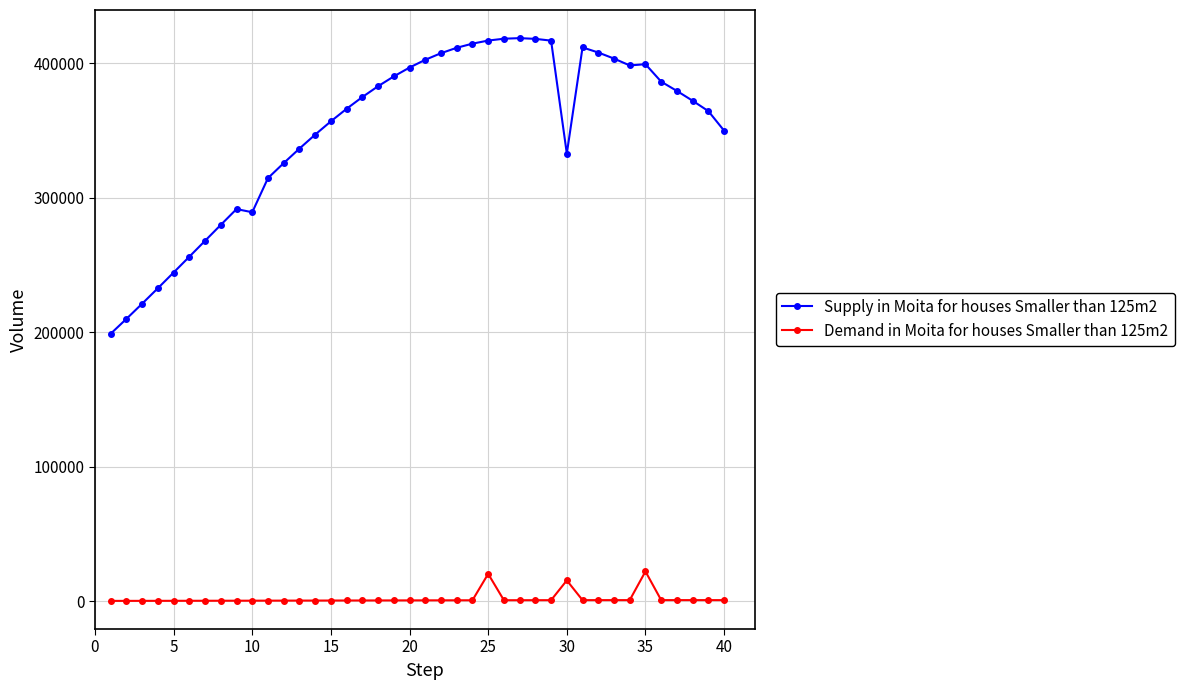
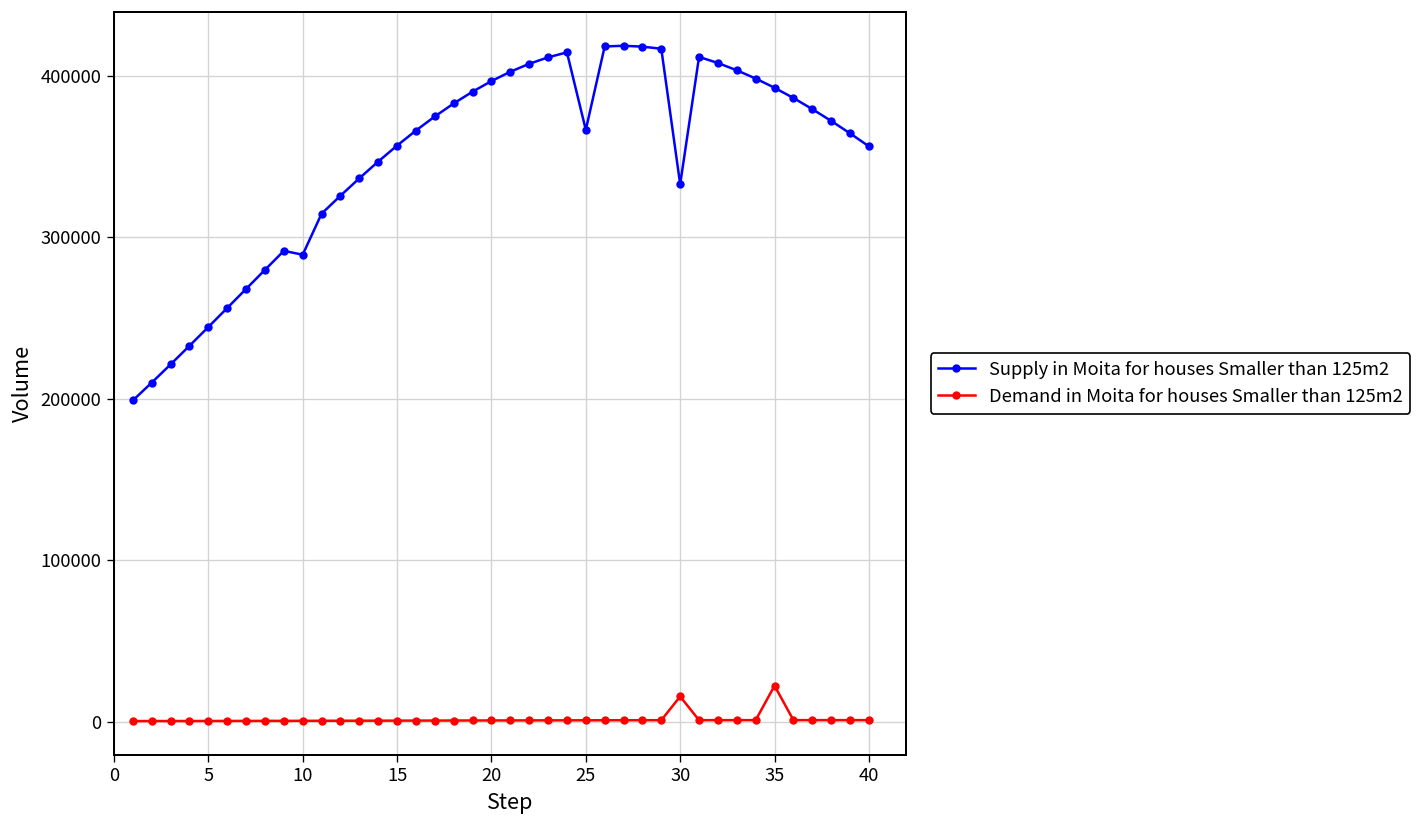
Supply in Moita for houses Smaller than 125m2, 25: 417000 -> 367000
Demand in Moita for houses Smaller than 125m2, 25: 20000 -> 1000
Supply in Moita for houses Smaller than 125m2, 35: 399000 -> 393000
Supply in Moita for houses Smaller than 125m2, 40: 350000 -> 356000
